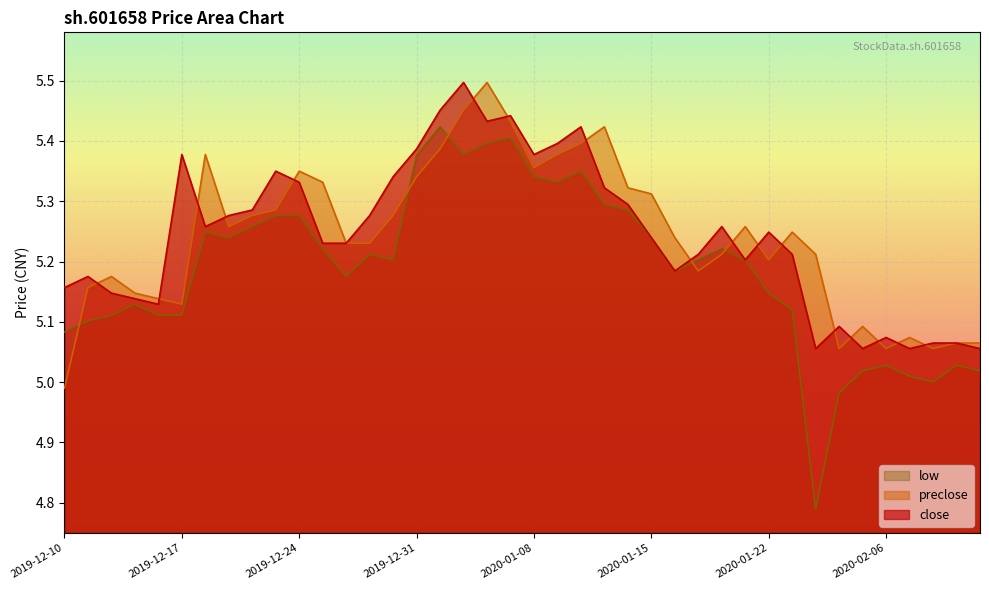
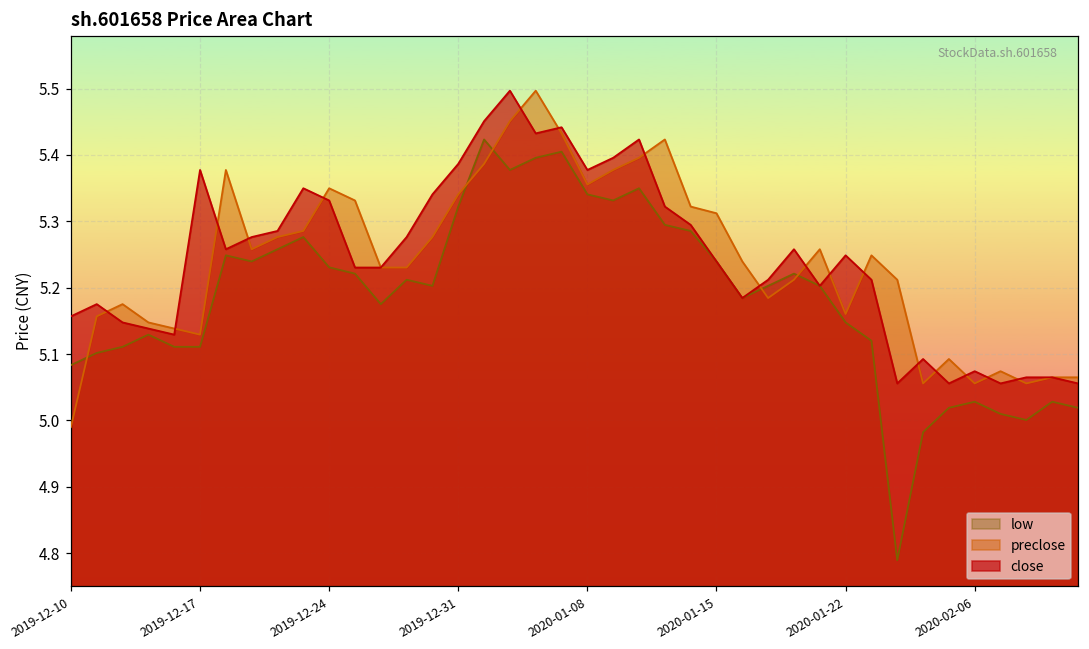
low, 2019-12-24: 5.28 -> 5.23
low, 2019-12-31: 5.38 -> 5.32
preclose, 2020-01-22: 5.20 -> 5.16
